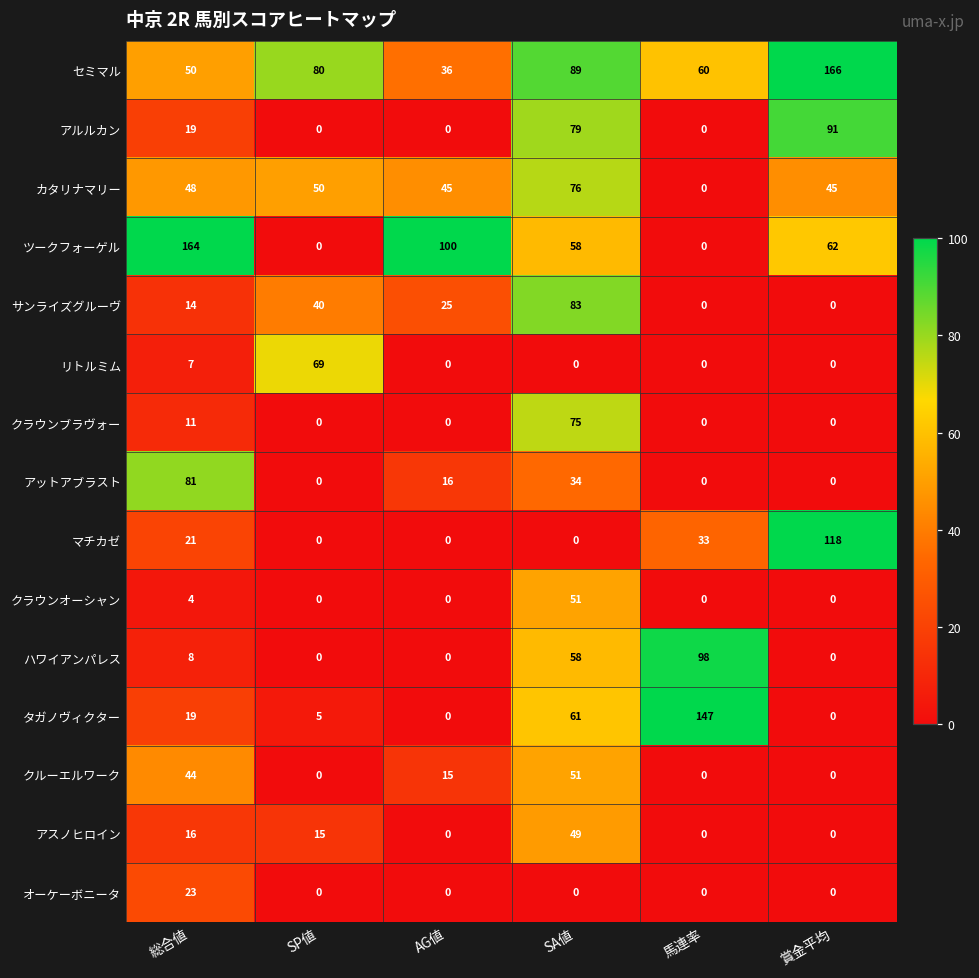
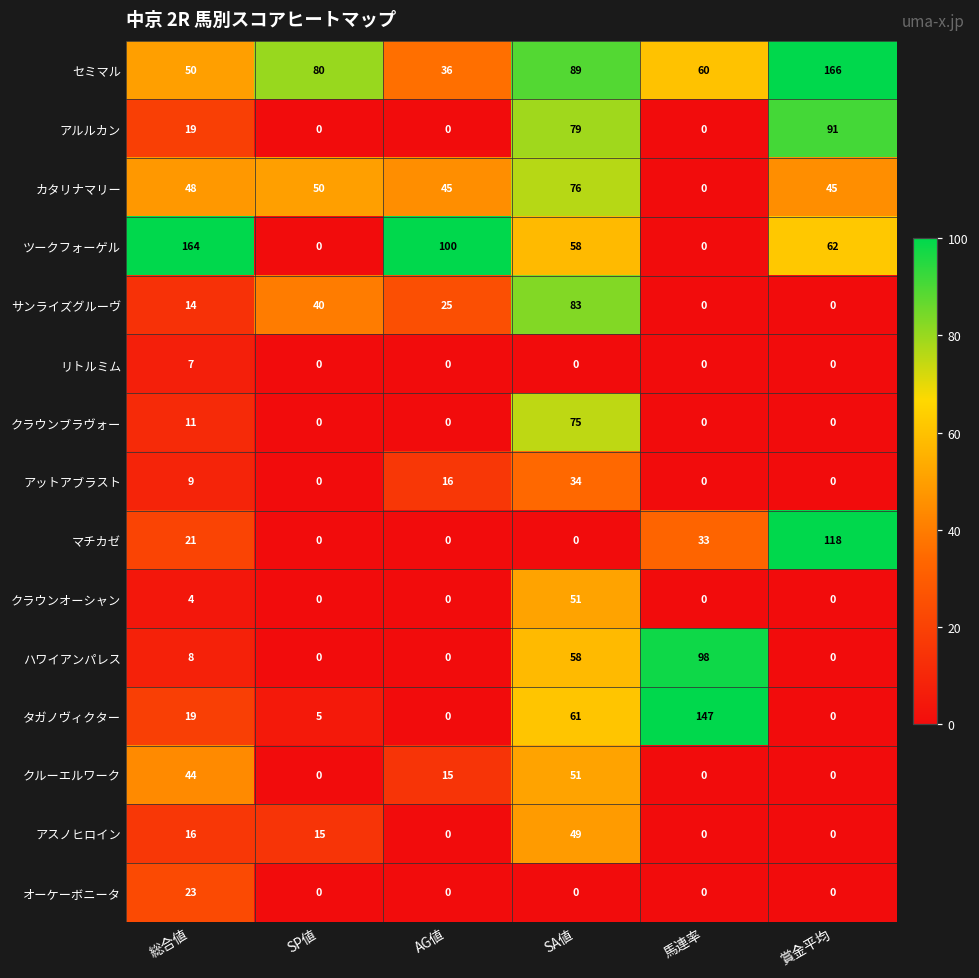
リトルミム, SP値: 69 -> 0
アットアブラスト, 総合値: 81 -> 9
